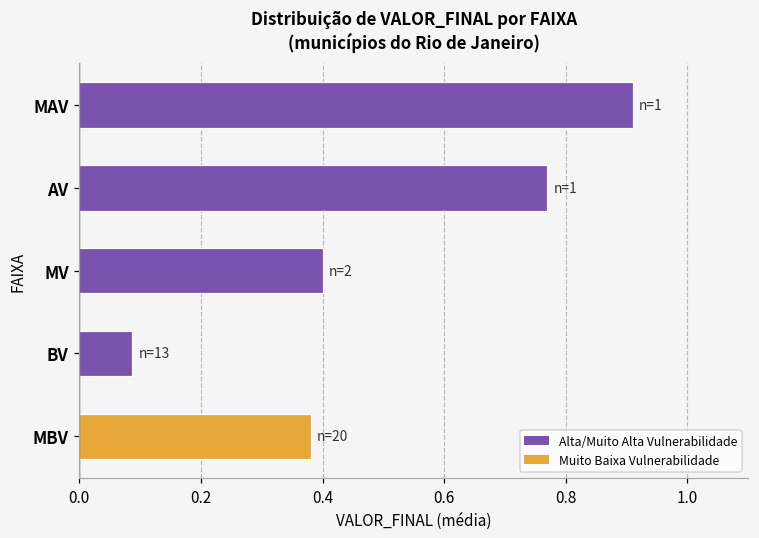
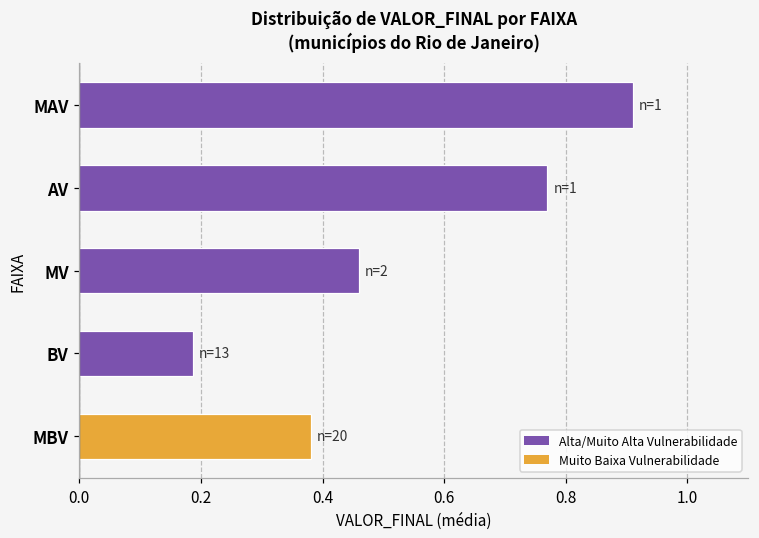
MV: 0.40 -> 0.46
BV: 0.09 -> 0.19
